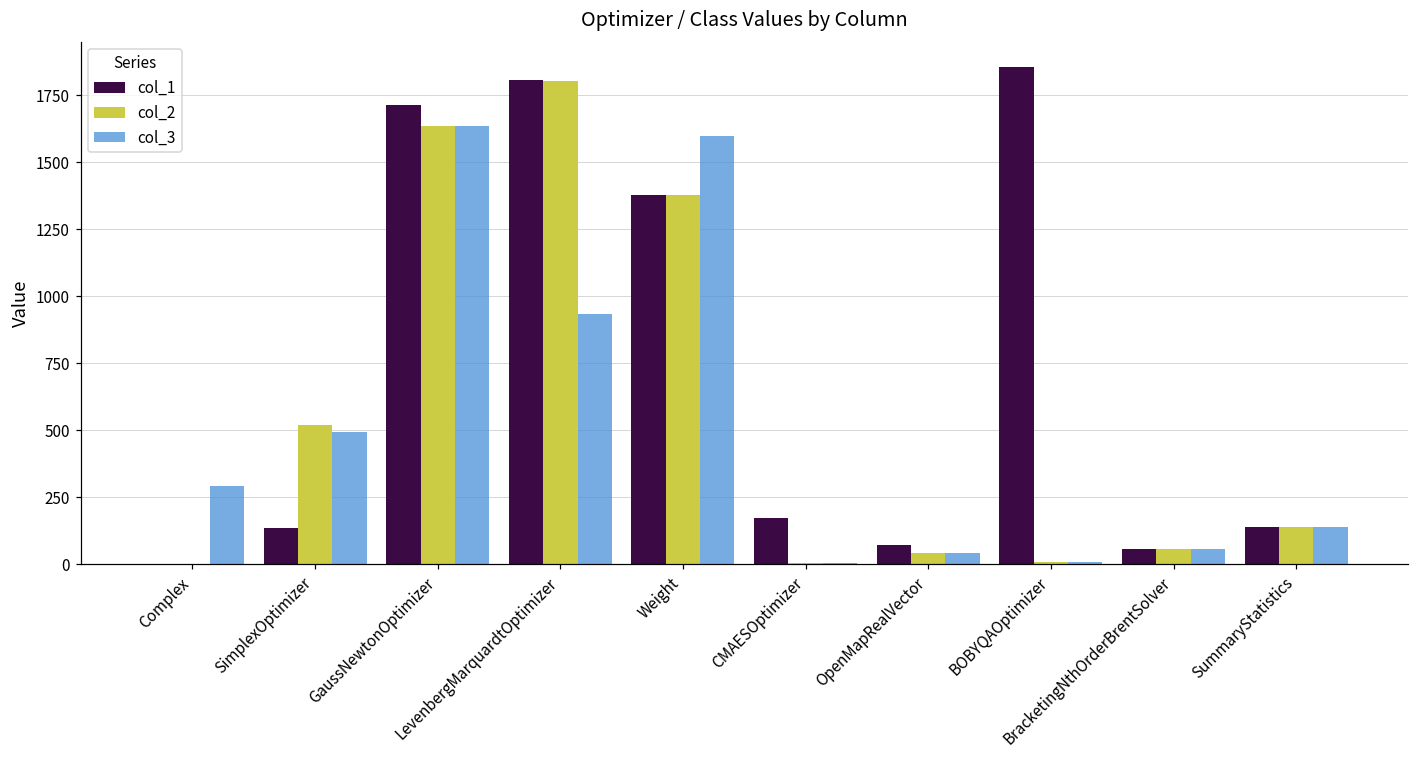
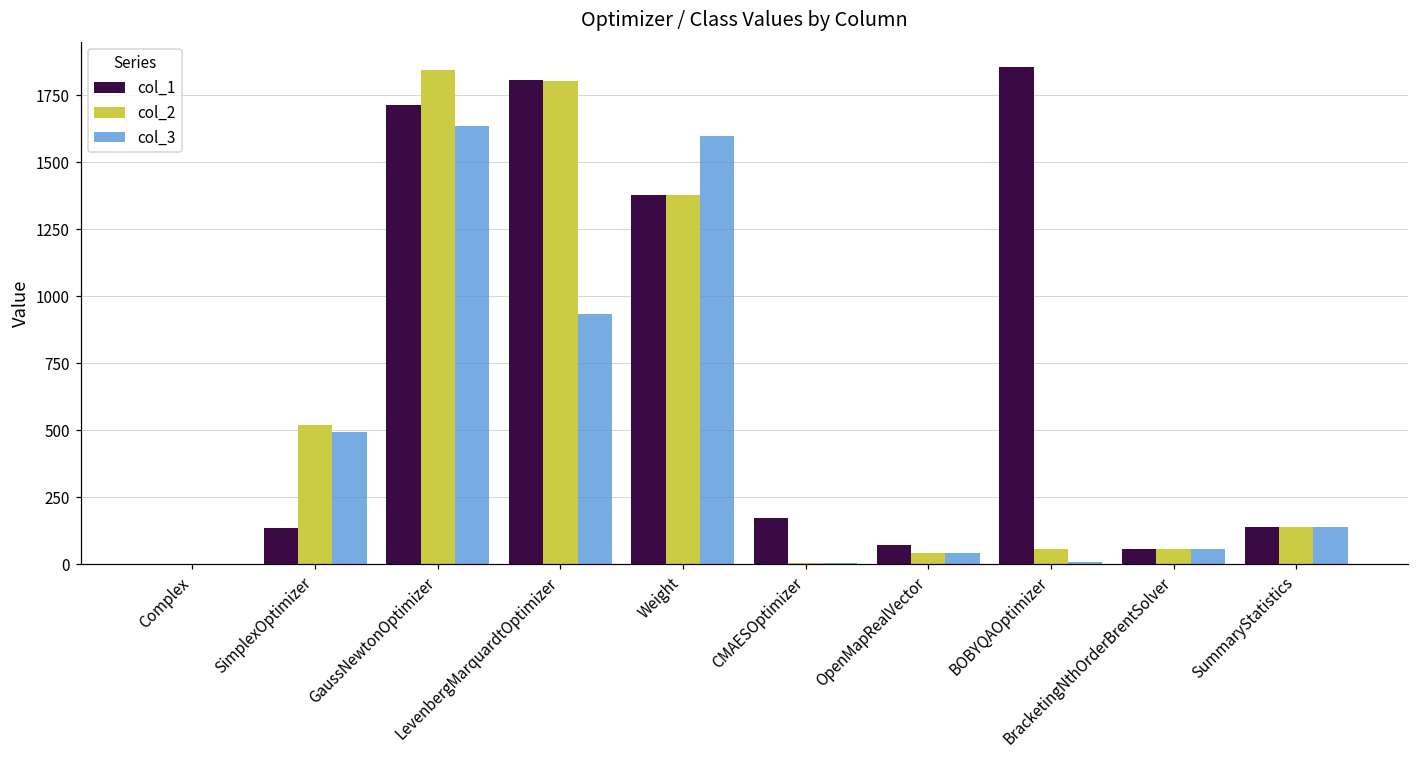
col_3, Complex: 290 -> 0
col_2, GaussNewtonOptimizer: 1640 -> 1840
col_2, BOBYQAOptimizer: 10 -> 60
